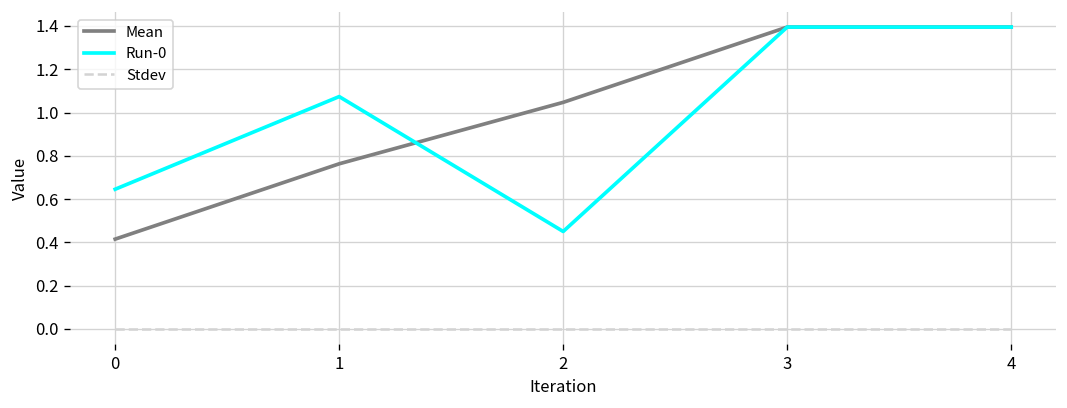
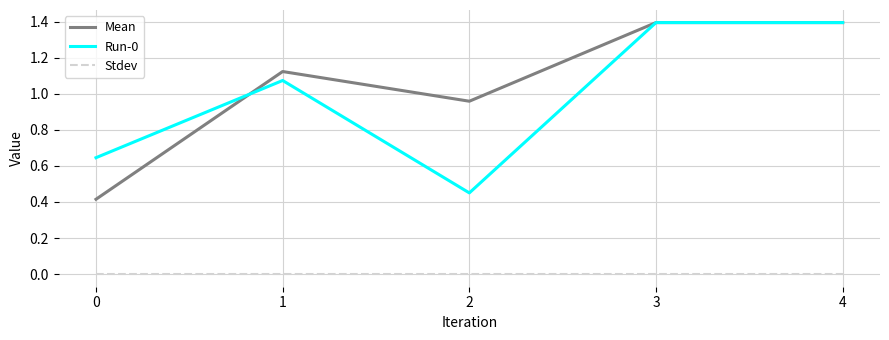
Mean, 1: 0.76 -> 1.12
Mean, 2: 1.05 -> 0.96
